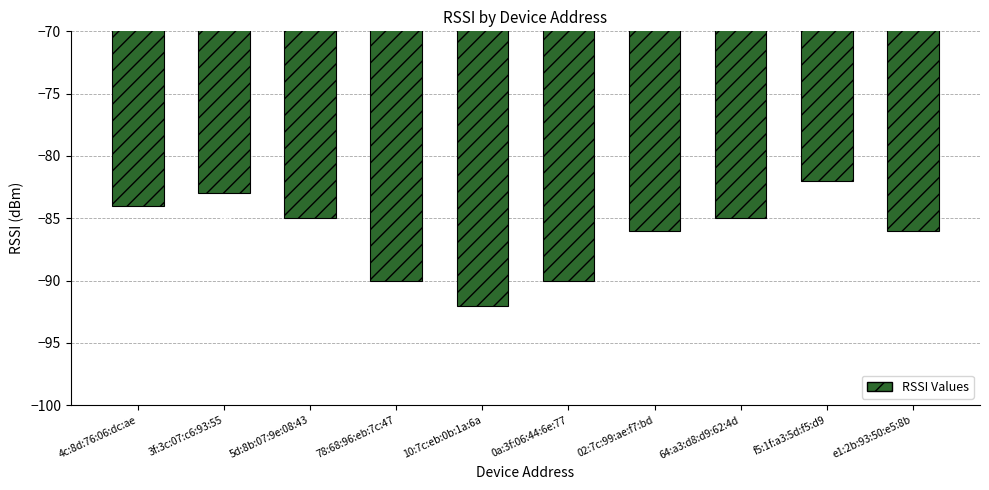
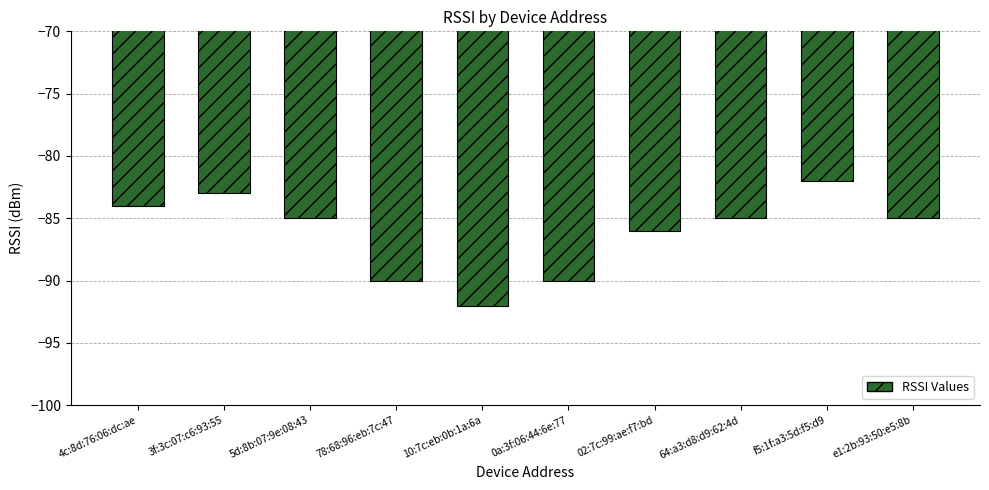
e1:2b:93:50:e5:8b: -86 -> -85
